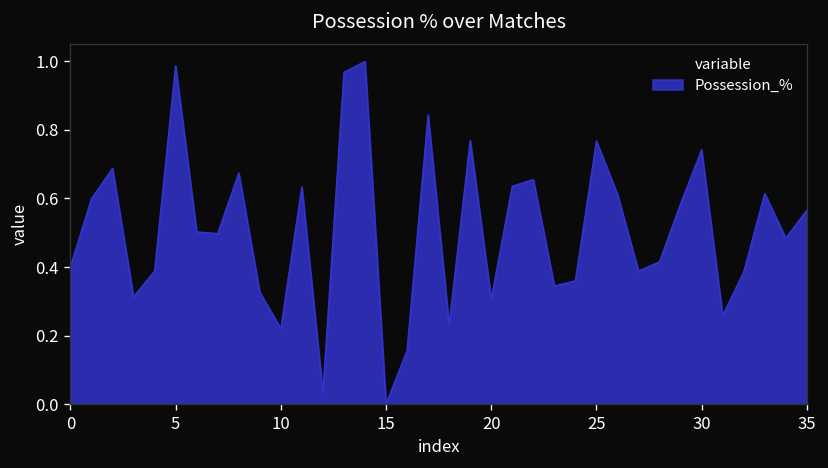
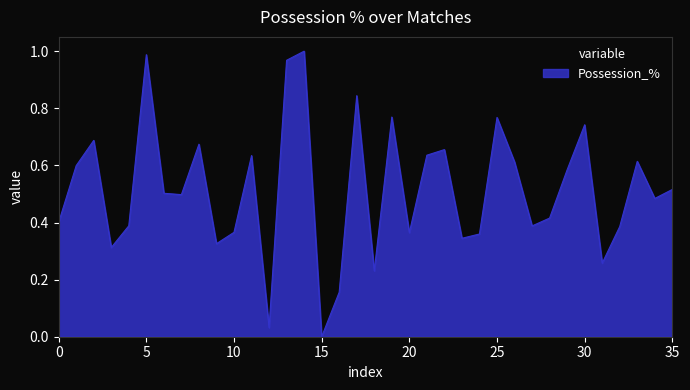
10: 0.22 -> 0.37
20: 0.31 -> 0.36
35: 0.57 -> 0.52
